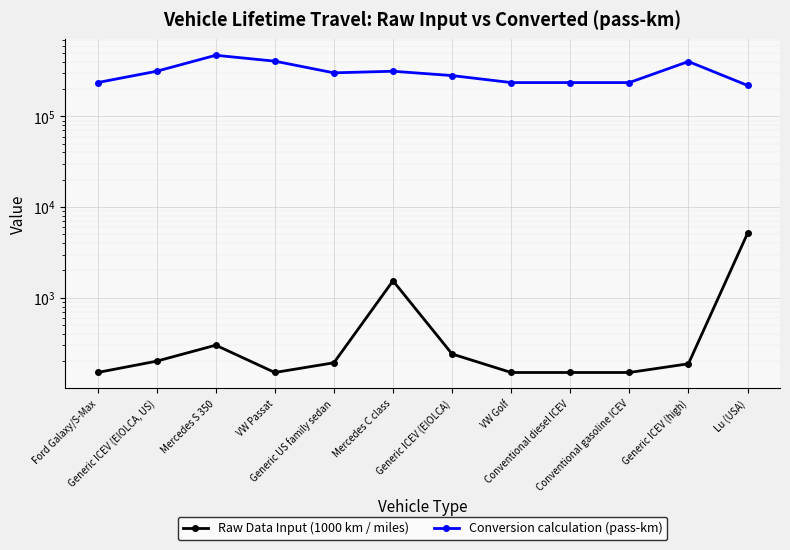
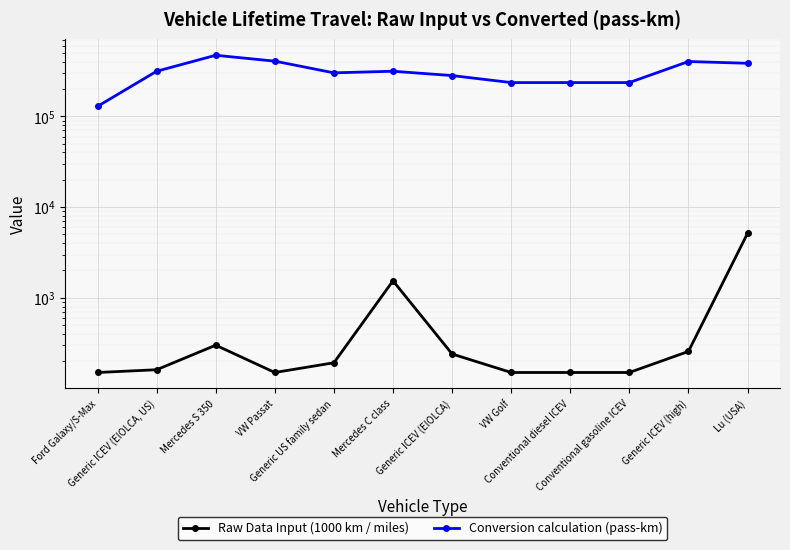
Conversion calculation (pass-km), Ford Galaxy/S-Max: 240000 -> 130000
Raw Data Input (1000 km / miles), Generic ICEV (EIOLCA, US): 200 -> 160
Raw Data Input (1000 km / miles), Generic ICEV (high): 190 -> 260
Conversion calculation (pass-km), Lu (USA): 220000 -> 390000
